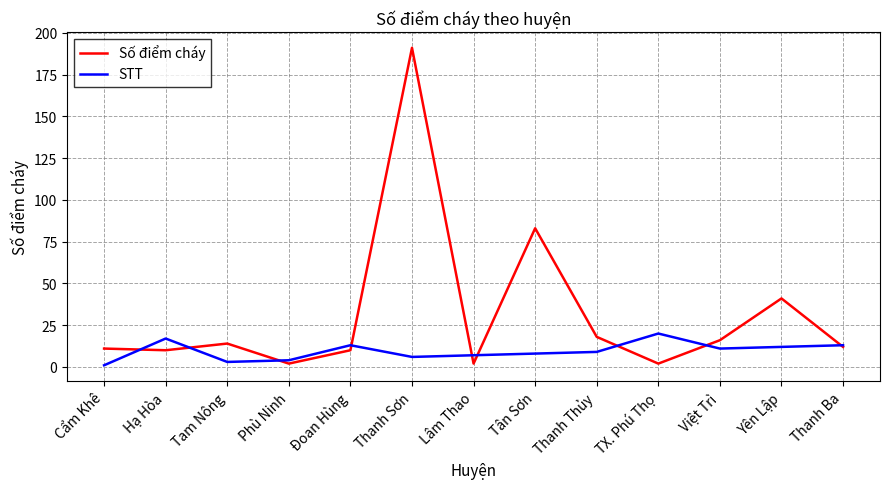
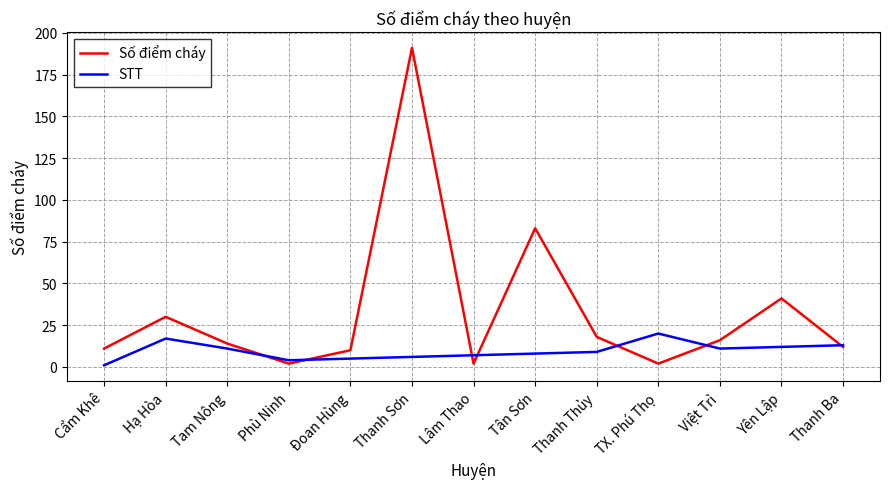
Số điểm cháy, Hạ Hòa: 10 -> 30
STT, Tam Nông: 3 -> 11
STT, Đoan Hùng: 13 -> 5
